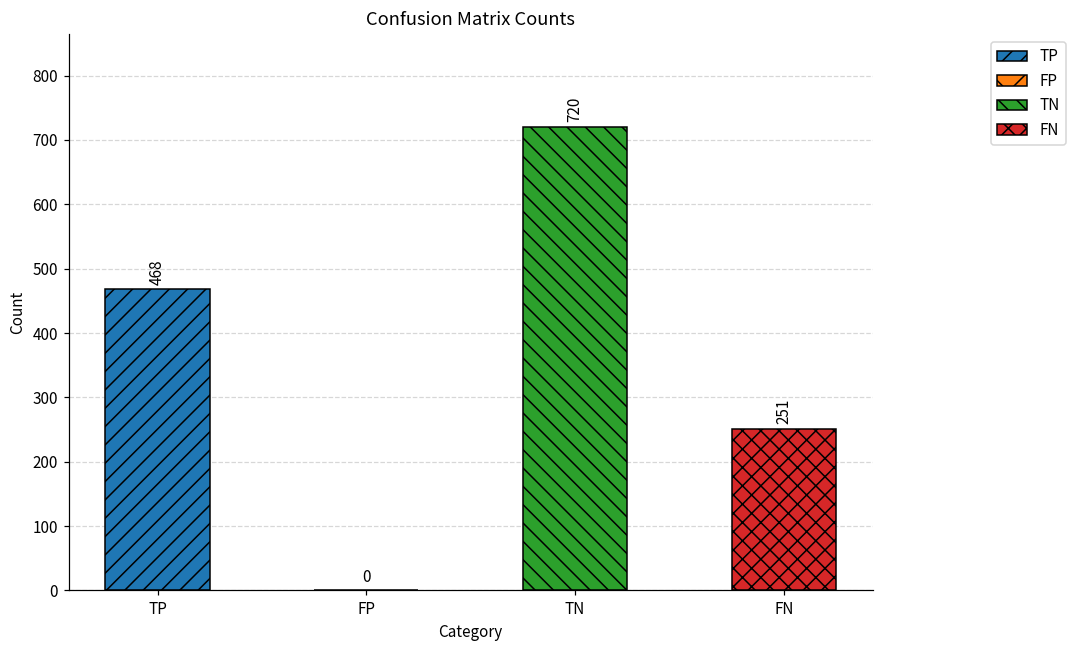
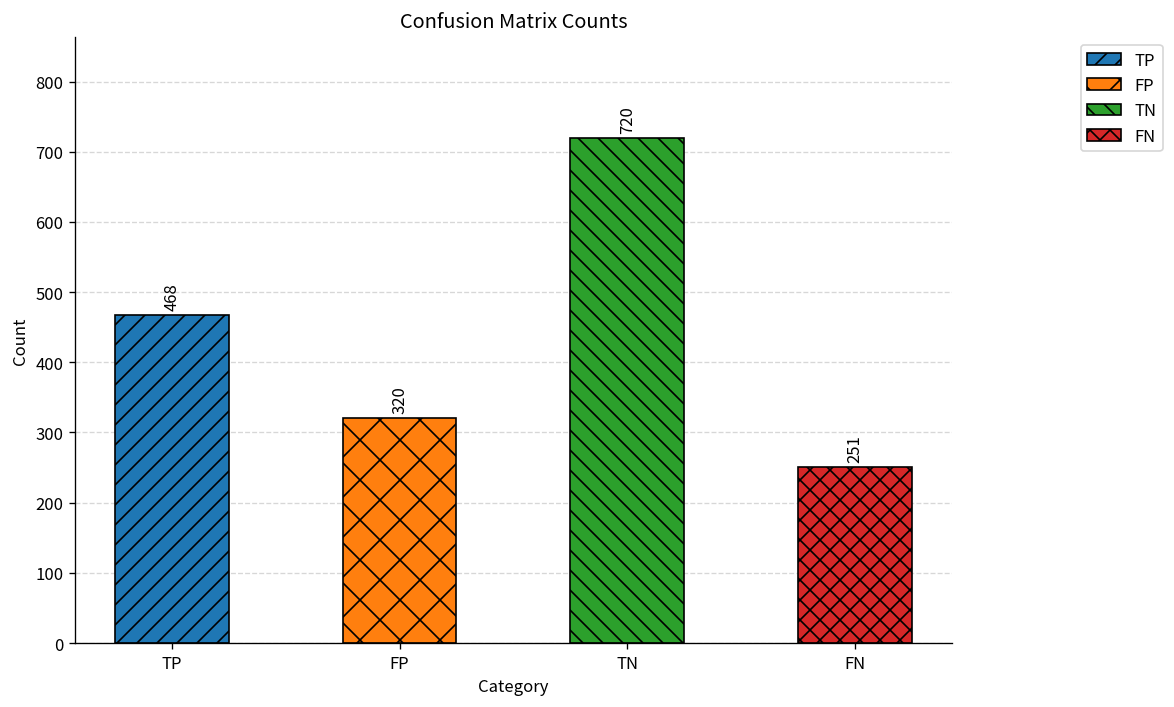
FP: 0 -> 320
